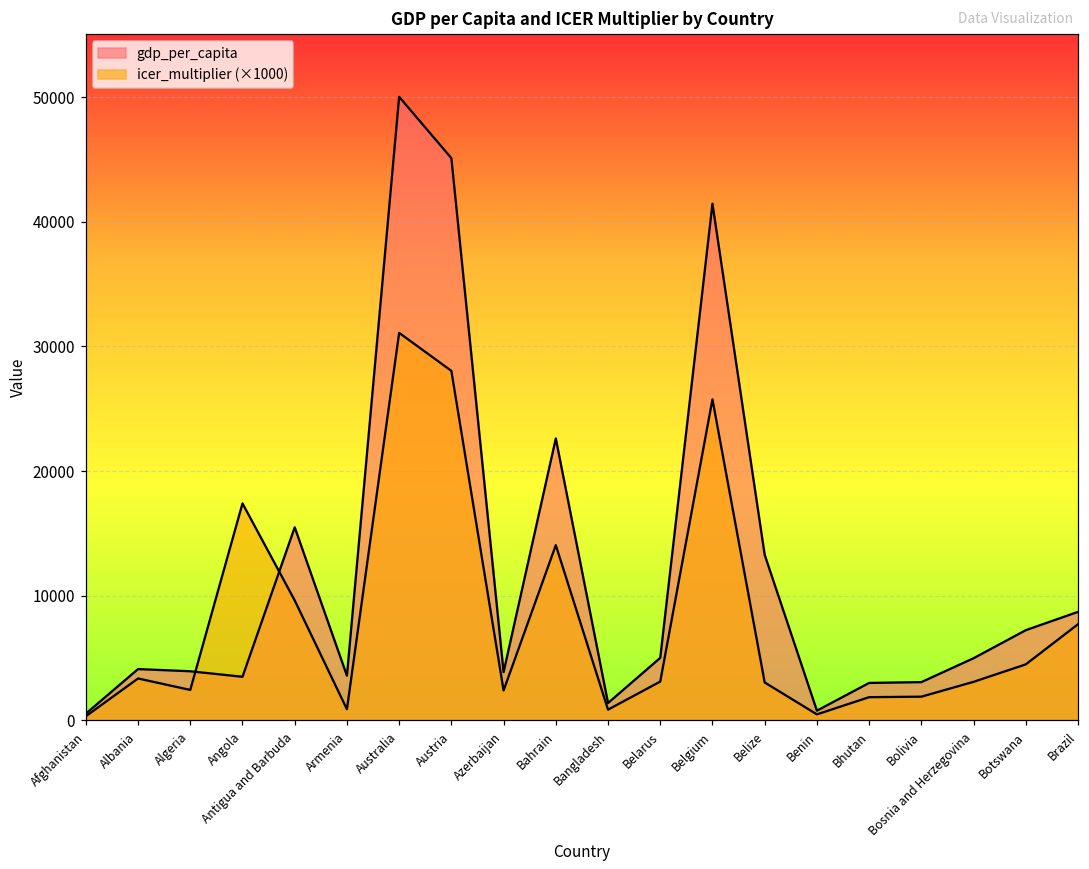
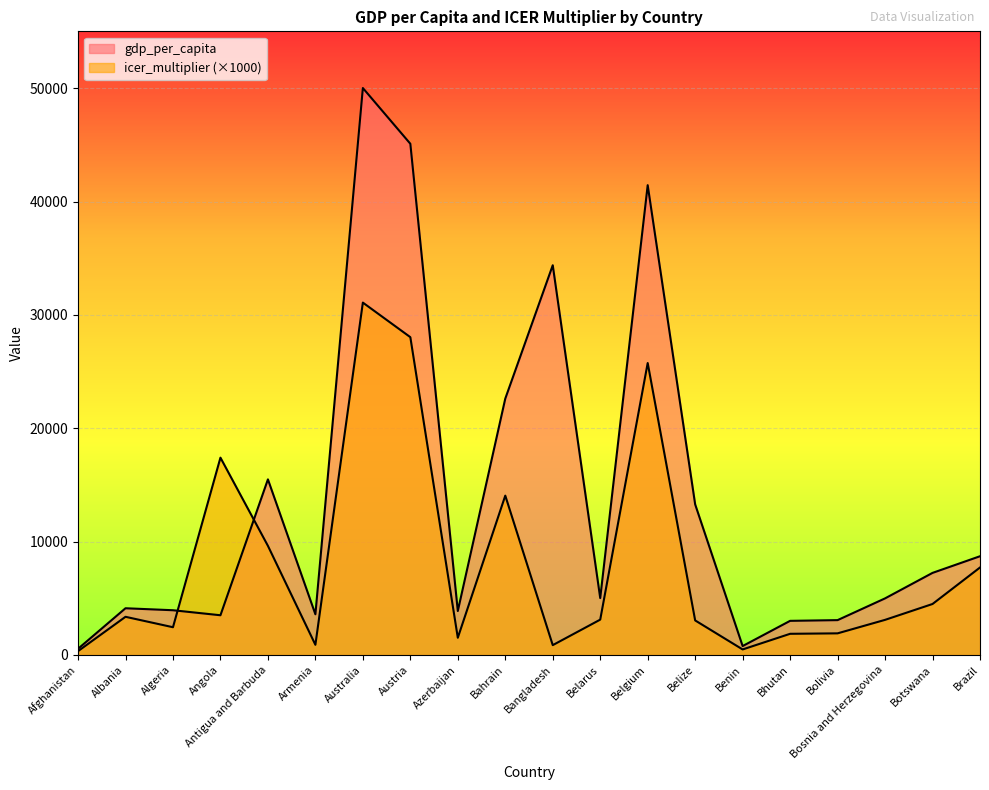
icer_multiplier (×1000), Azerbaijan: 2400 -> 1500
gdp_per_capita, Bangladesh: 1400 -> 34400
